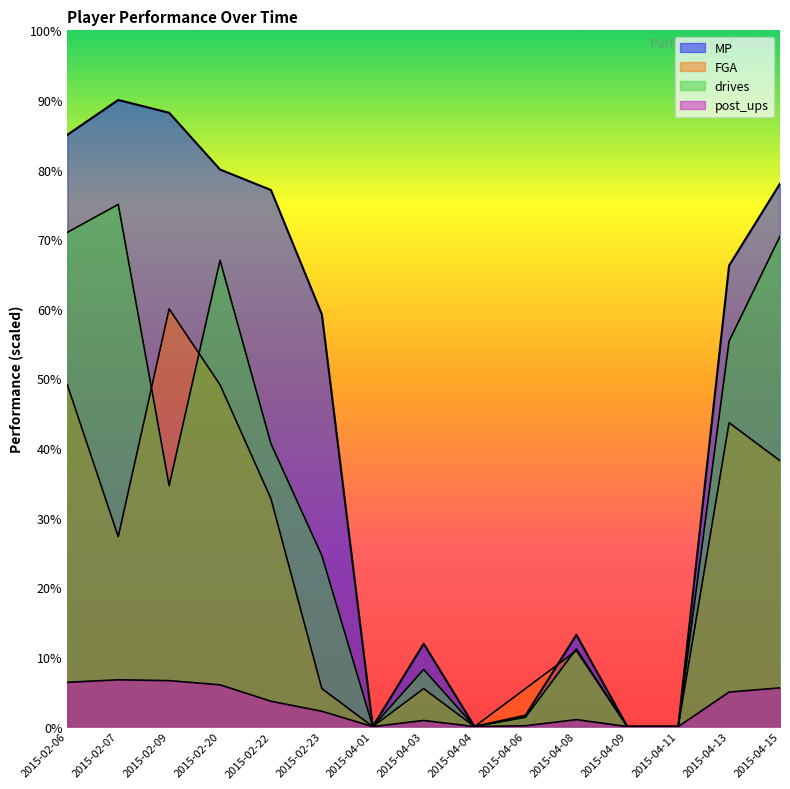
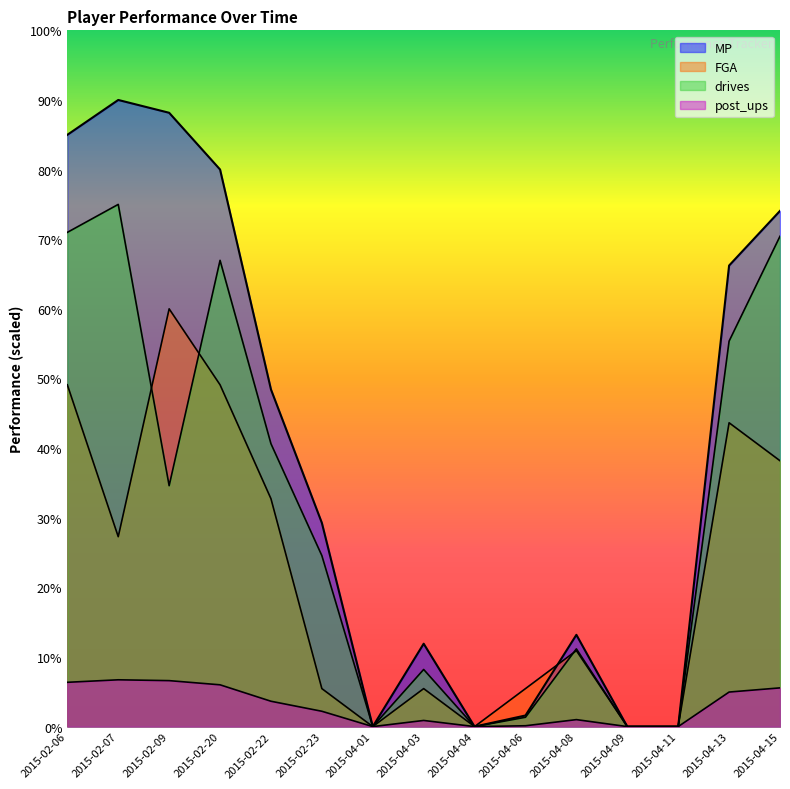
MP, 2015-02-22: 77% -> 48%
MP, 2015-02-23: 59% -> 29%
MP, 2015-04-15: 78% -> 74%
